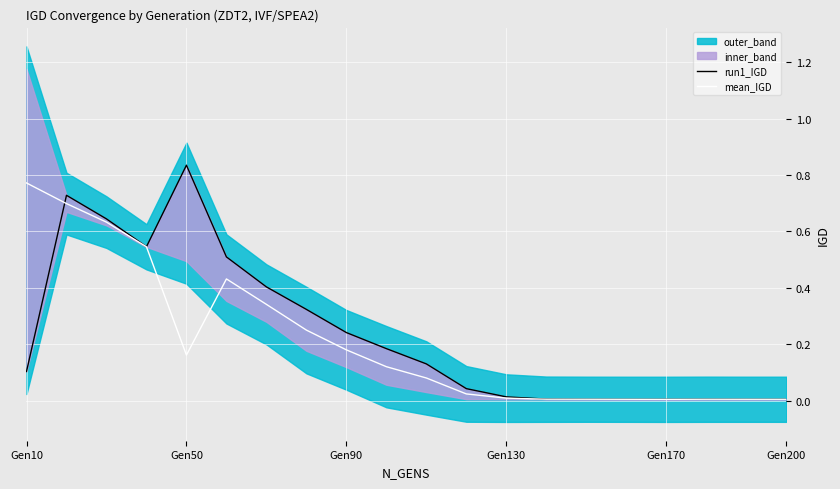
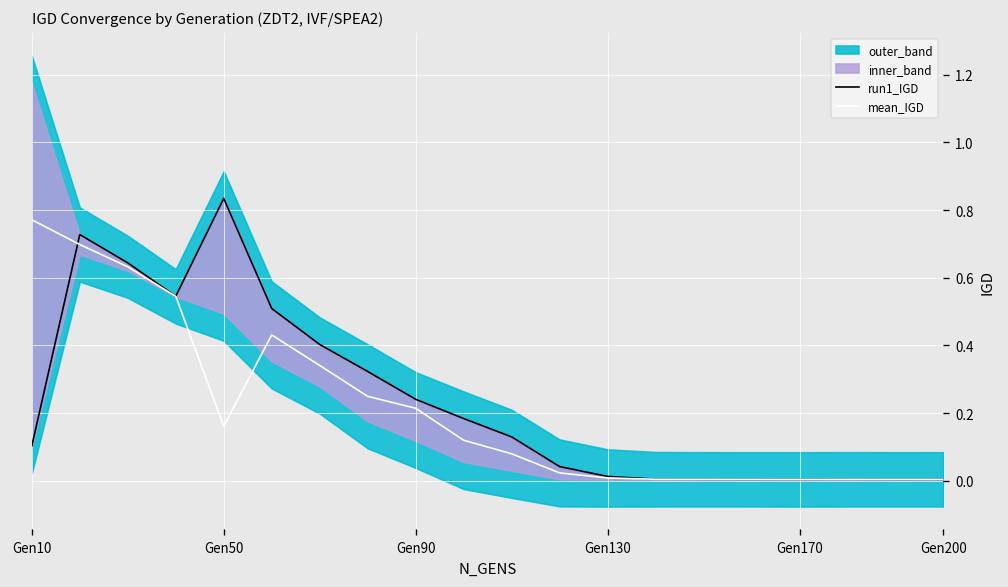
mean_IGD, Gen90: 0.18 -> 0.21
